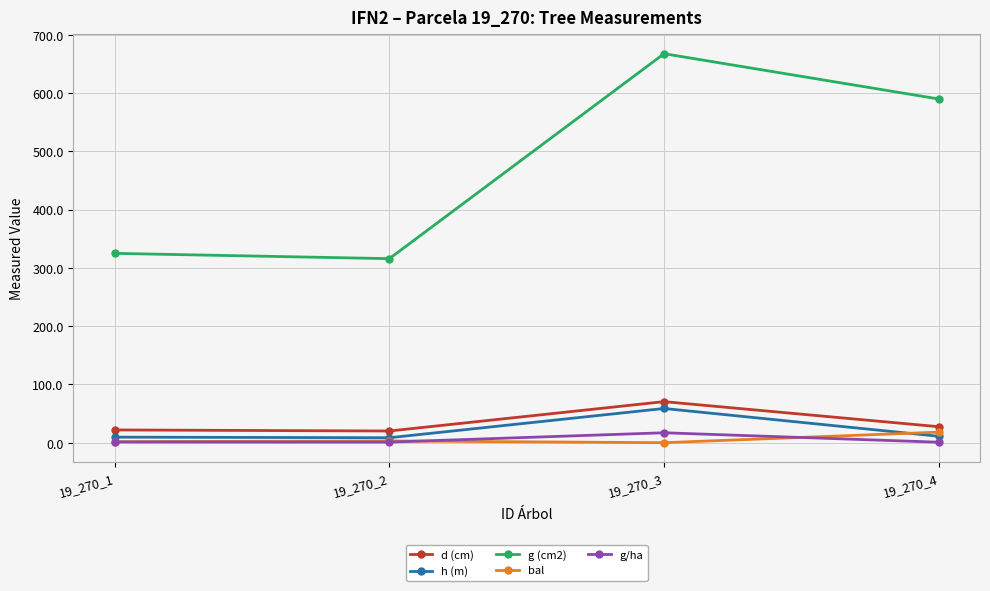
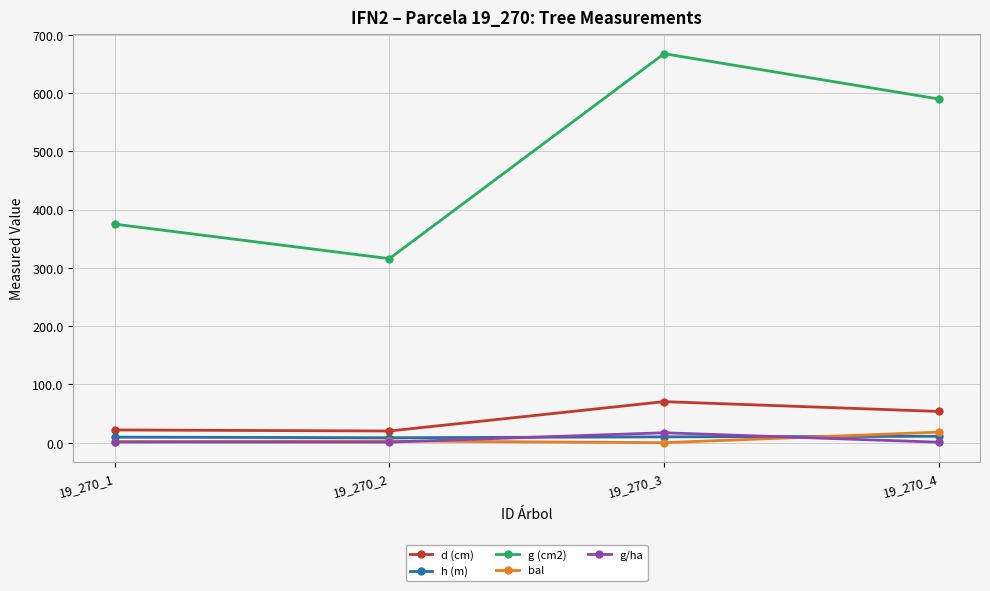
g (cm2), 19_270_1: 320 -> 370
h (m), 19_270_3: 60 -> 10
d (cm), 19_270_4: 30 -> 50
